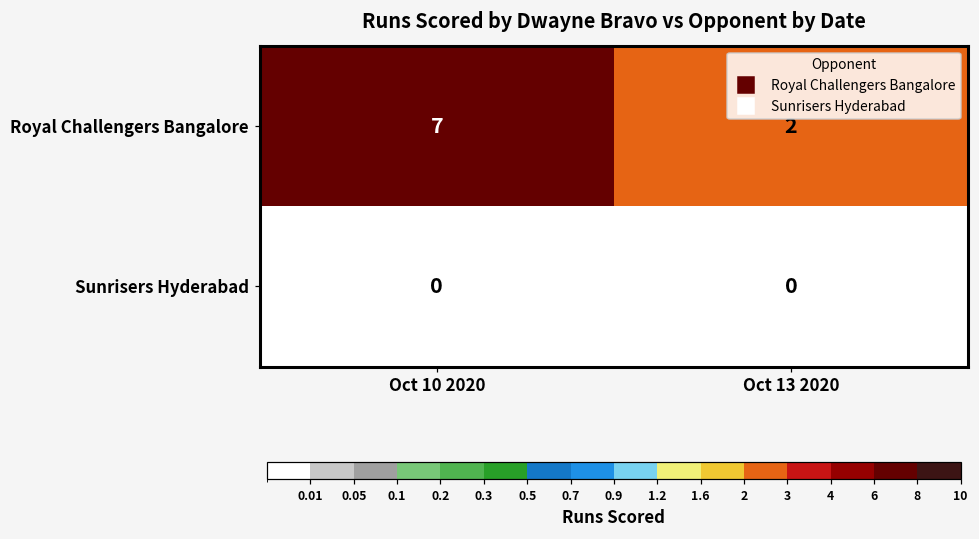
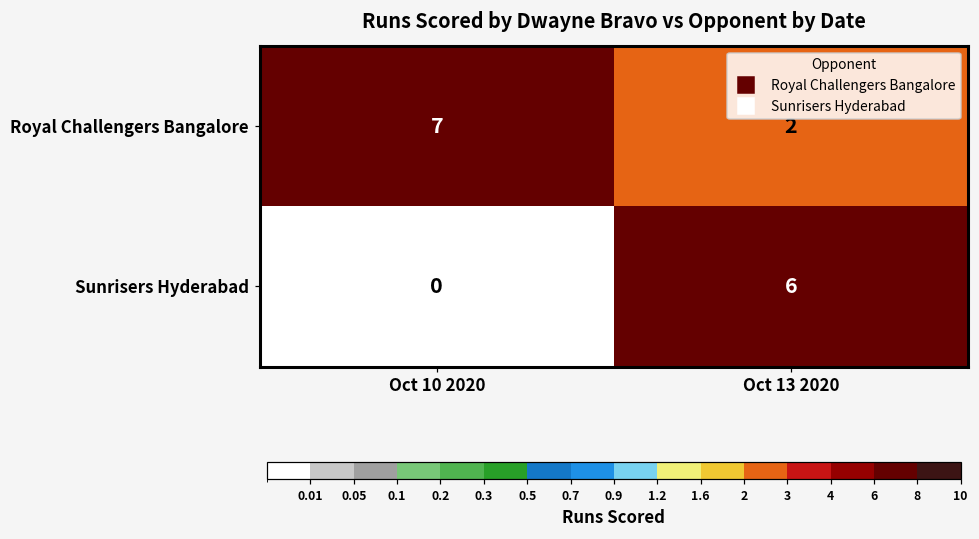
Sunrisers Hyderabad, Oct 13 2020: 0 -> 6
